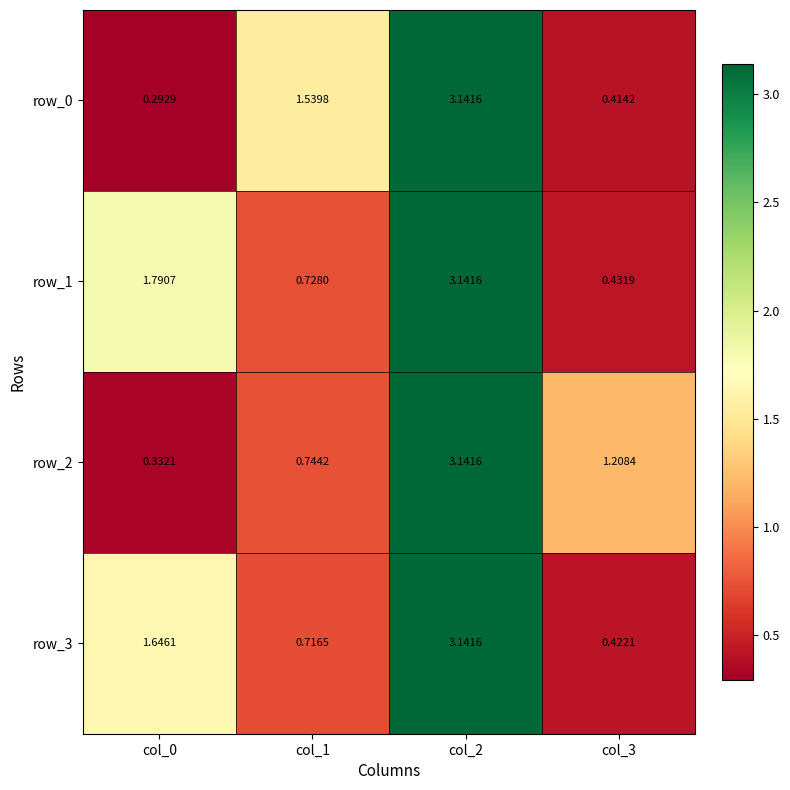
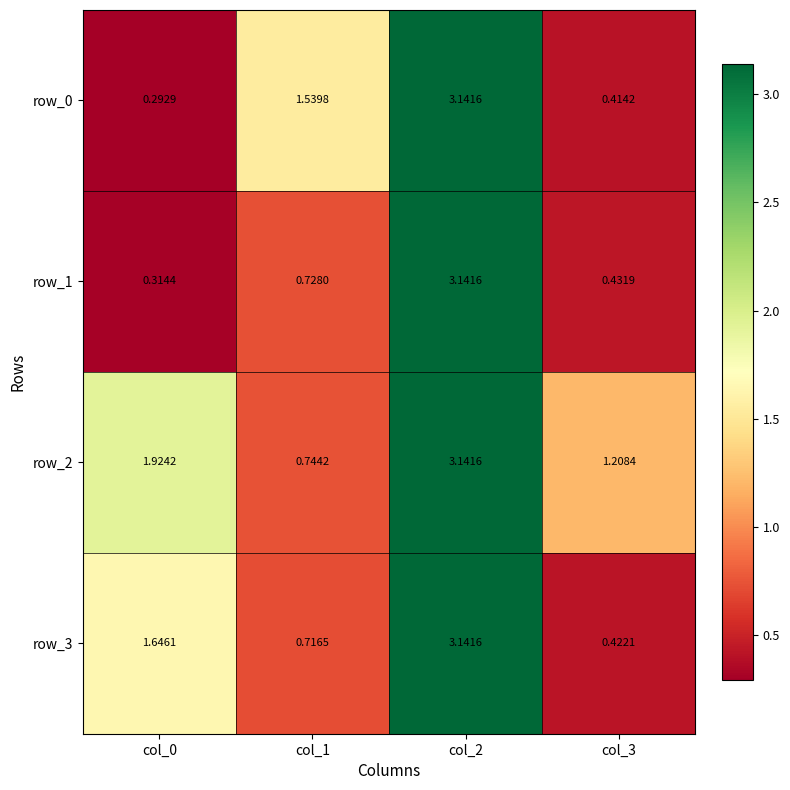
row_1, col_0: 1.7907 -> 0.3144
row_2, col_0: 0.3321 -> 1.9242
